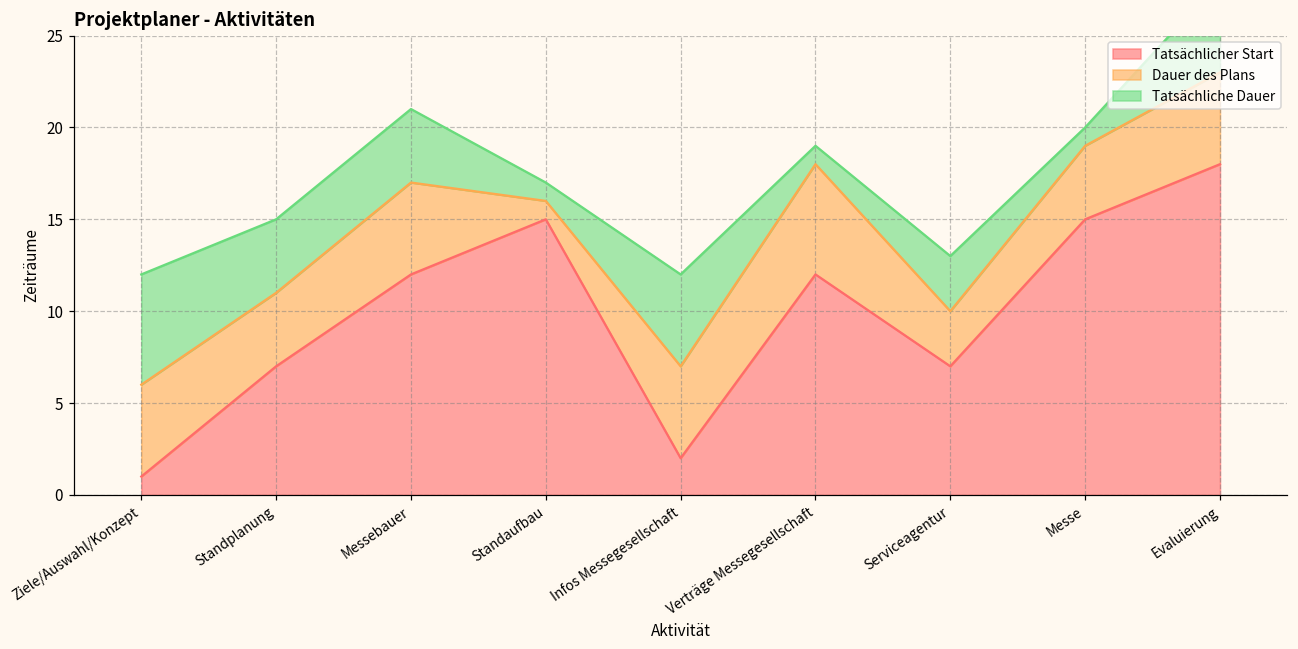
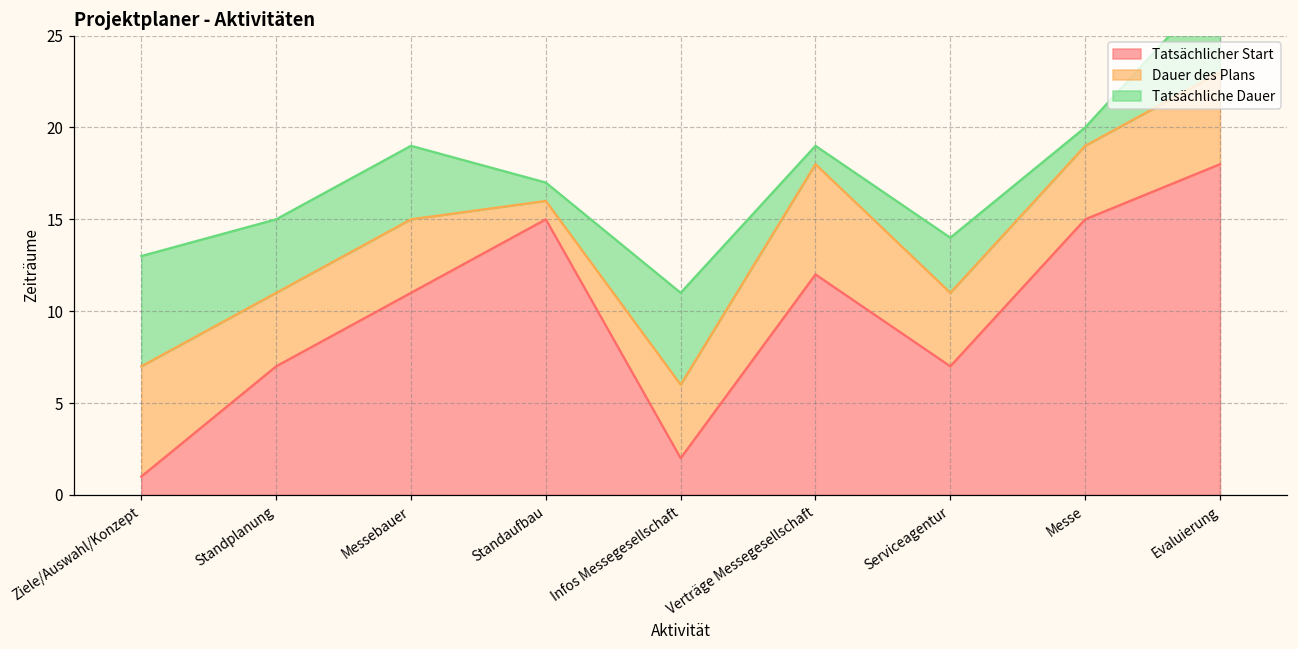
Dauer des Plans, Ziele/Auswahl/Konzept: 5 -> 6
Tatsächlicher Start, Messebauer: 12 -> 11
Dauer des Plans, Messebauer: 5 -> 4
Dauer des Plans, Infos Messegesellschaft: 5 -> 4
Dauer des Plans, Serviceagentur: 3 -> 4
